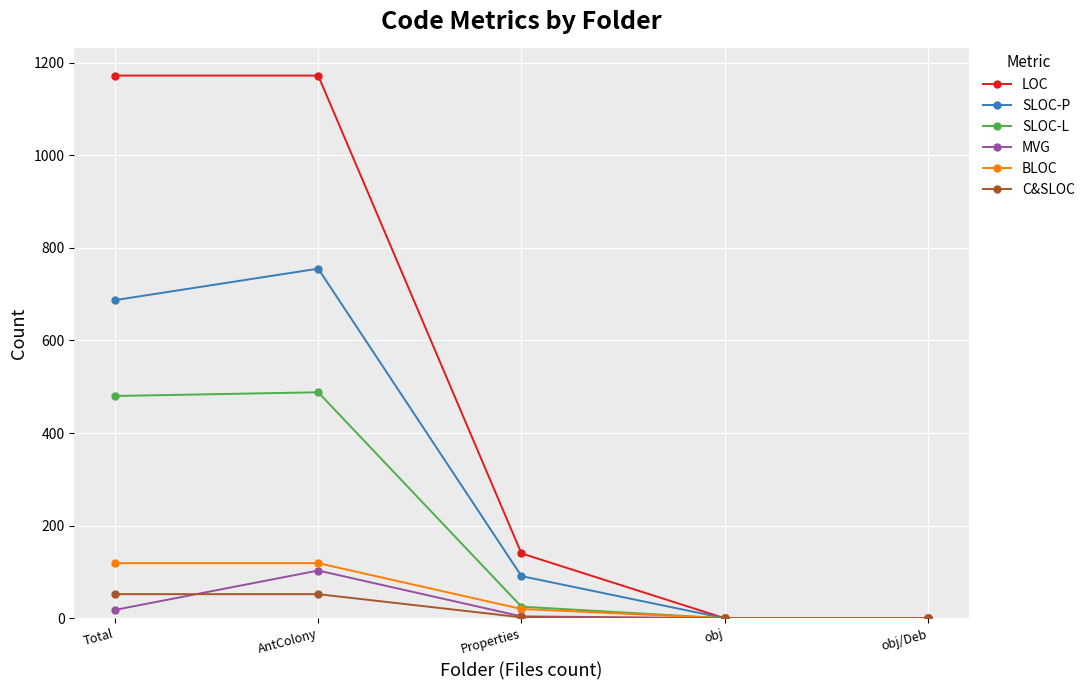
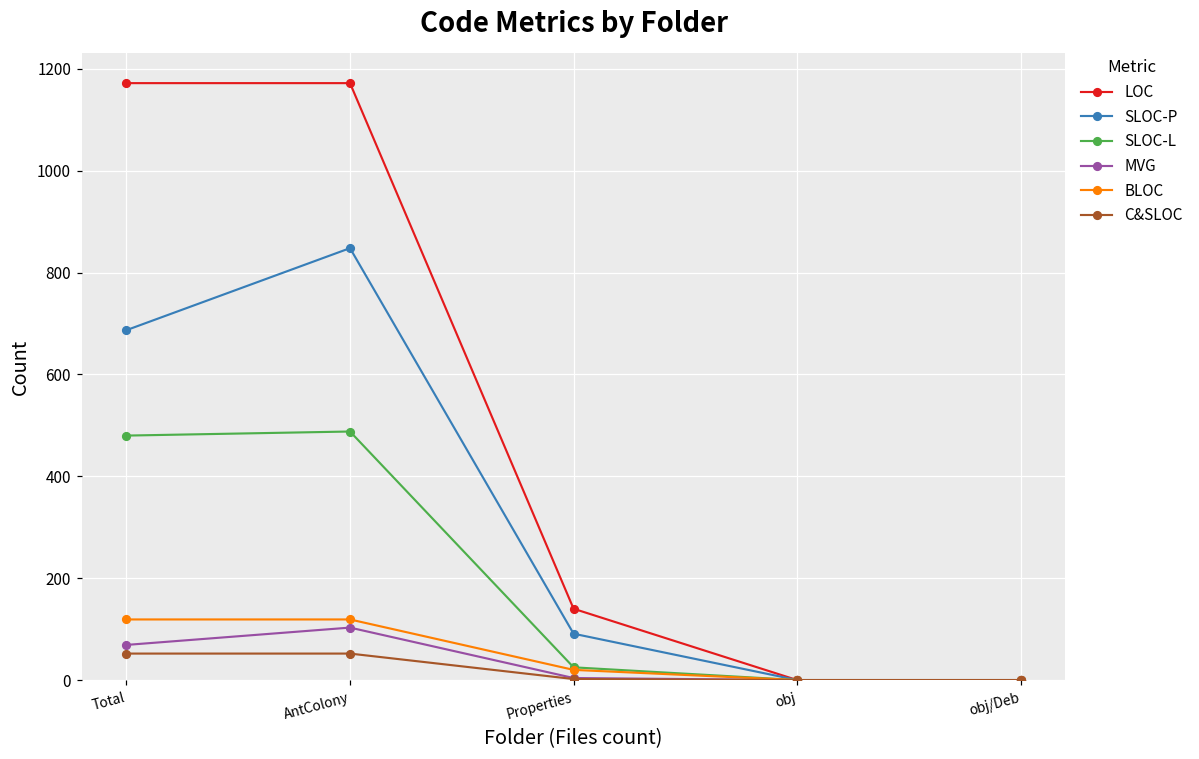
MVG, Total: 20 -> 70
SLOC-P, AntColony: 760 -> 850
